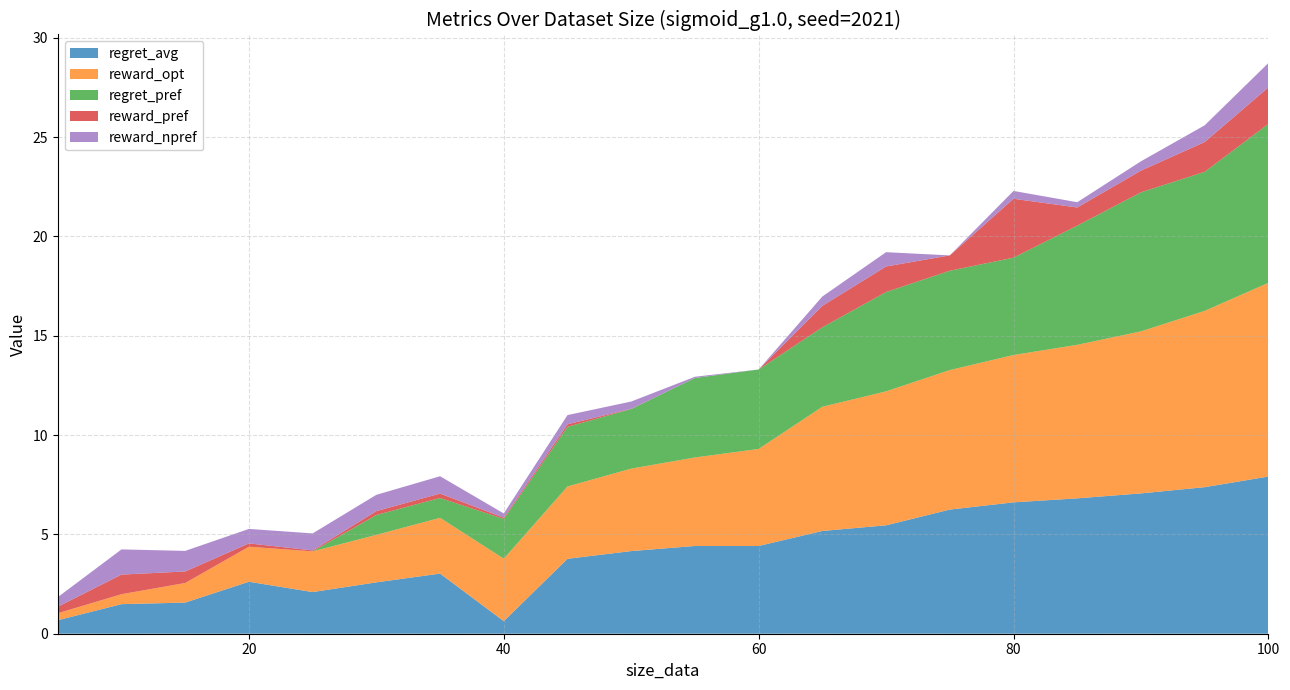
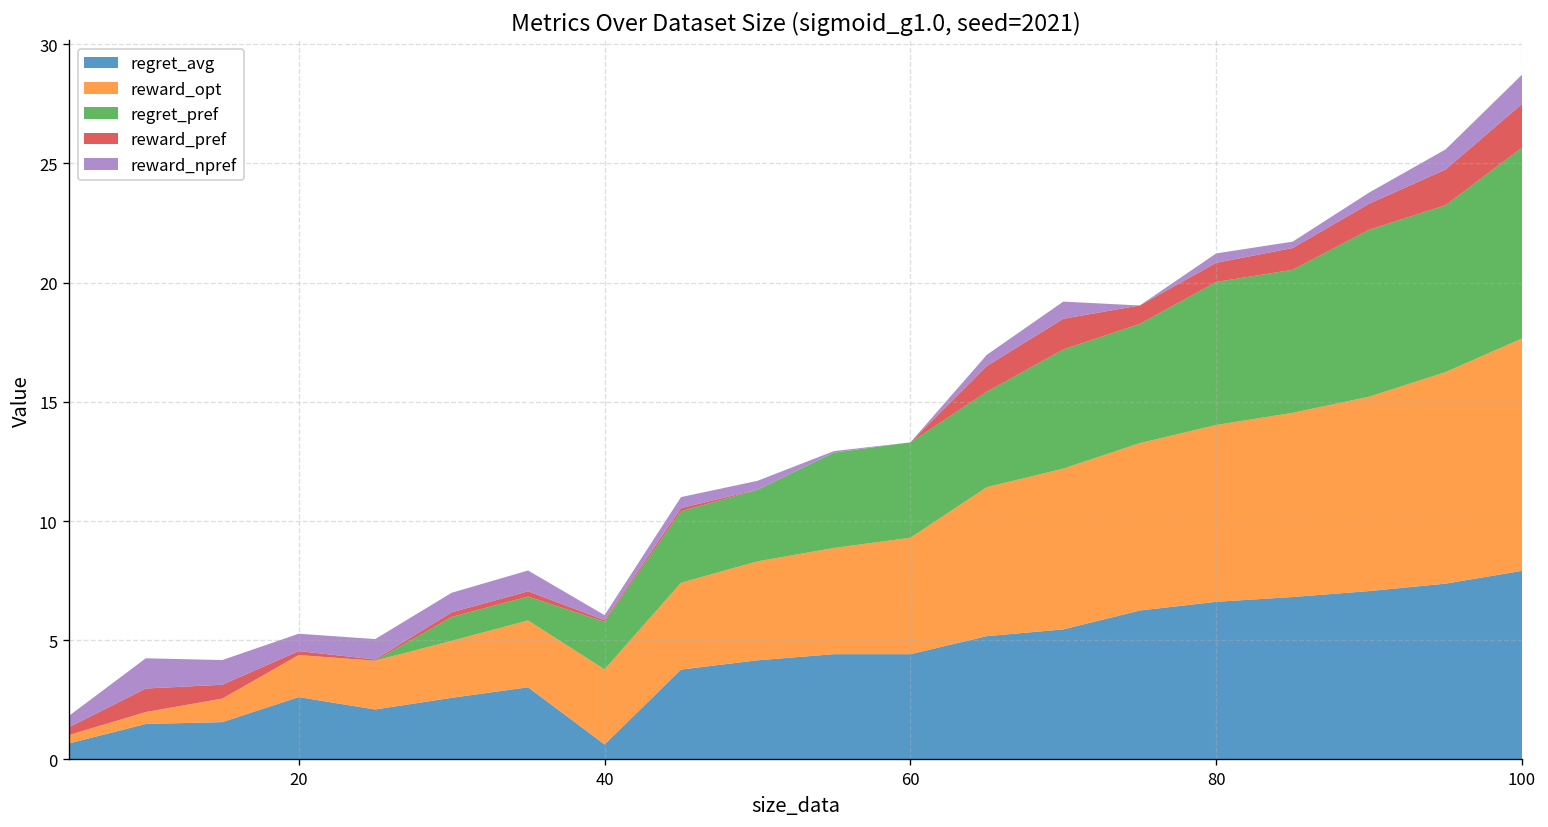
regret_pref, 80: 4.9 -> 6.0
reward_pref, 80: 3.0 -> 0.8
